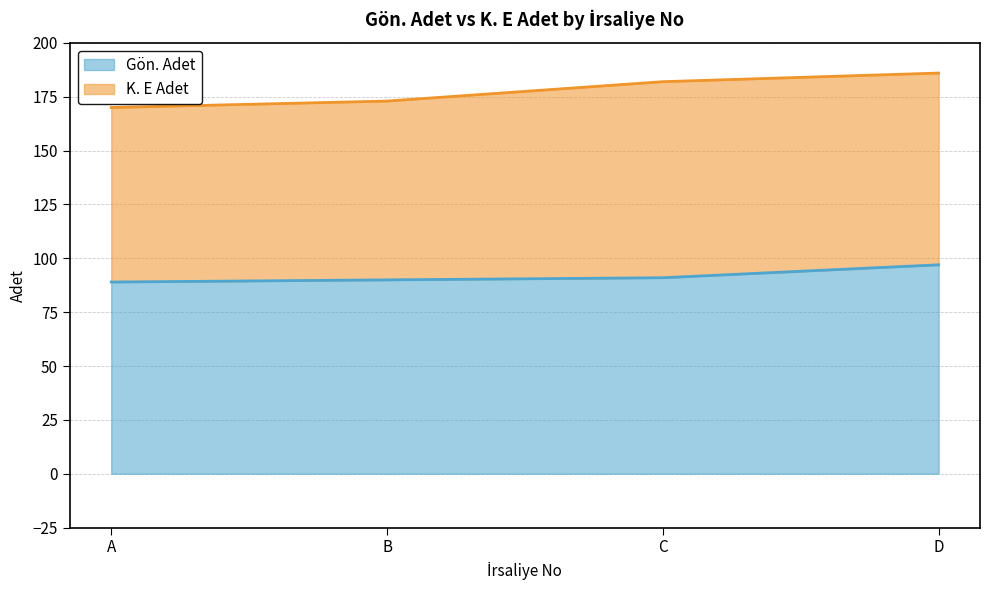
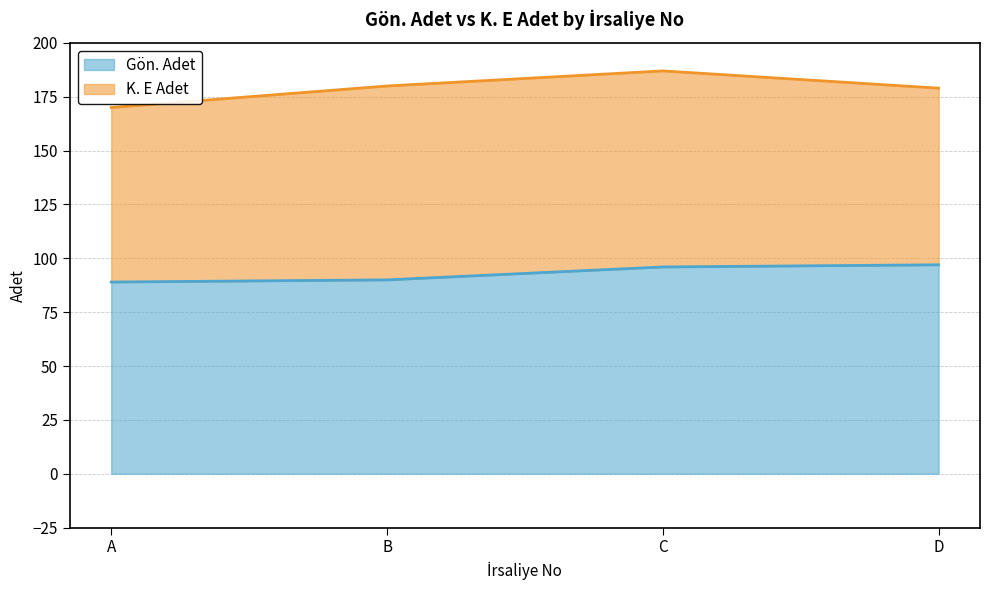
K. E Adet, B: 83 -> 90
Gön. Adet, C: 91 -> 96
K. E Adet, D: 89 -> 82
